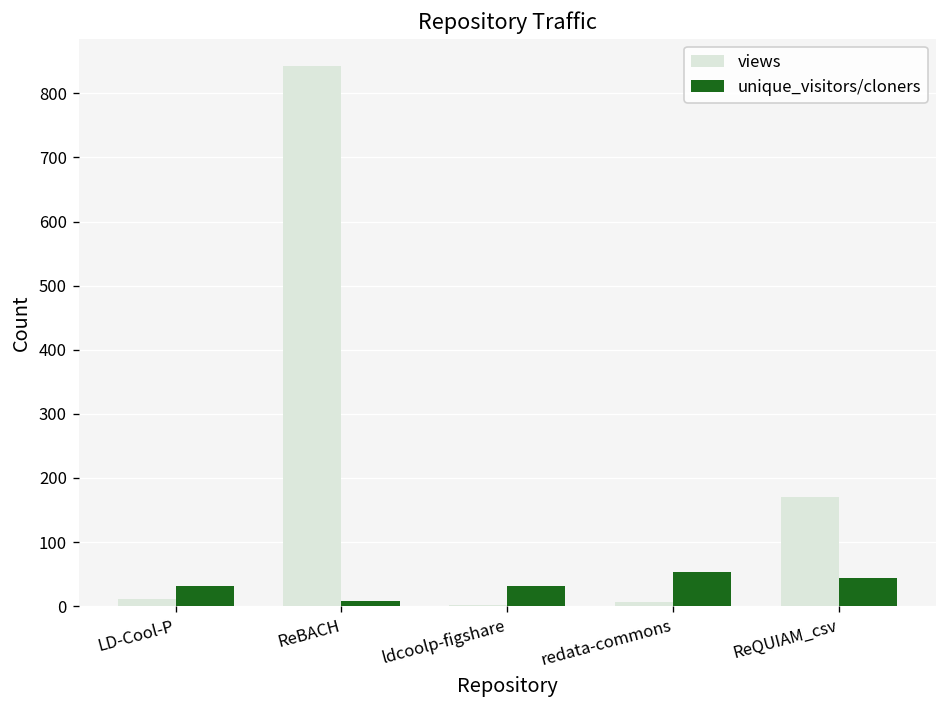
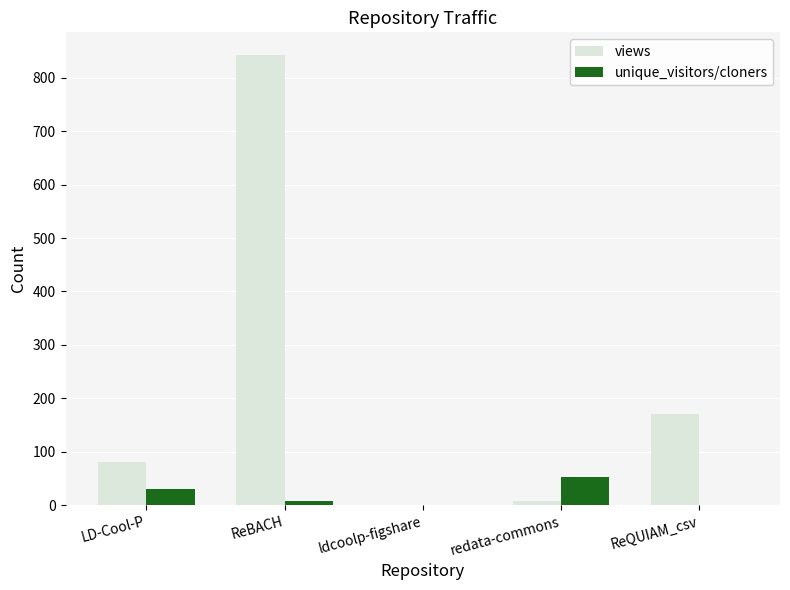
views, LD-Cool-P: 10 -> 80
unique_visitors/cloners, ldcoolp-figshare: 30 -> 0
unique_visitors/cloners, ReQUIAM_csv: 40 -> 0
